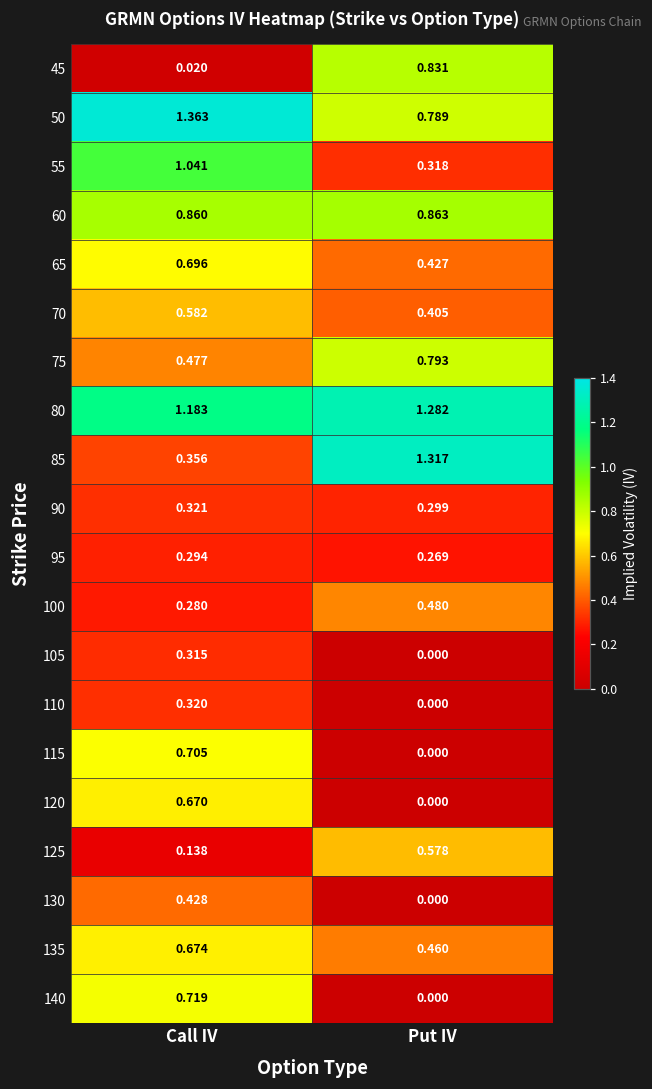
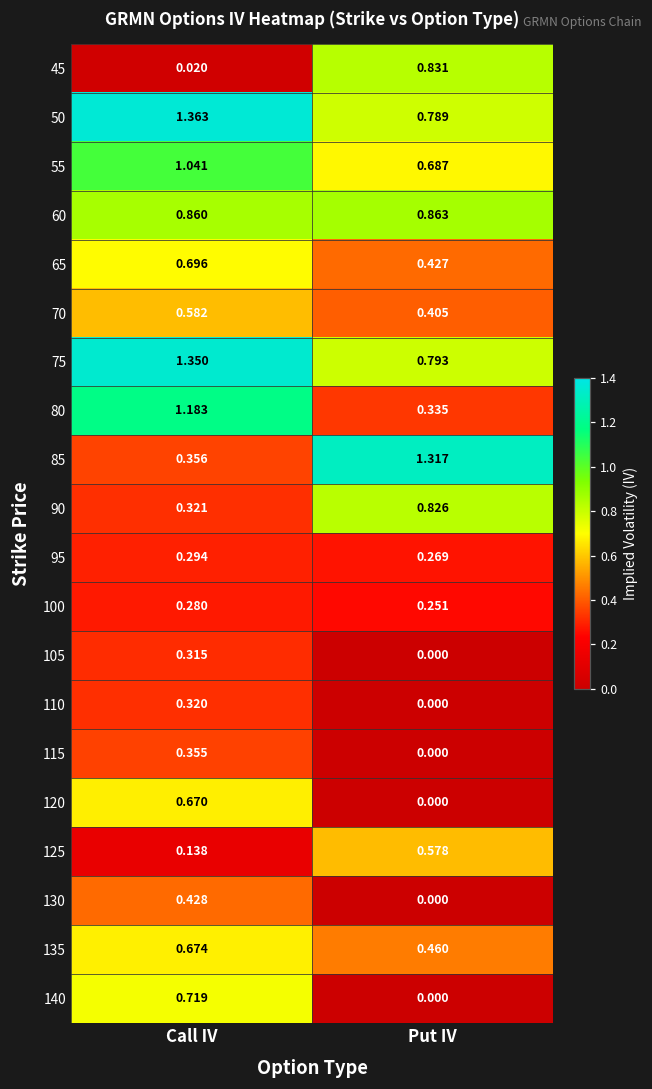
55, Put IV: 0.318 -> 0.687
75, Call IV: 0.477 -> 1.350
80, Put IV: 1.282 -> 0.335
90, Put IV: 0.299 -> 0.826
100, Put IV: 0.480 -> 0.251
115, Call IV: 0.705 -> 0.355
